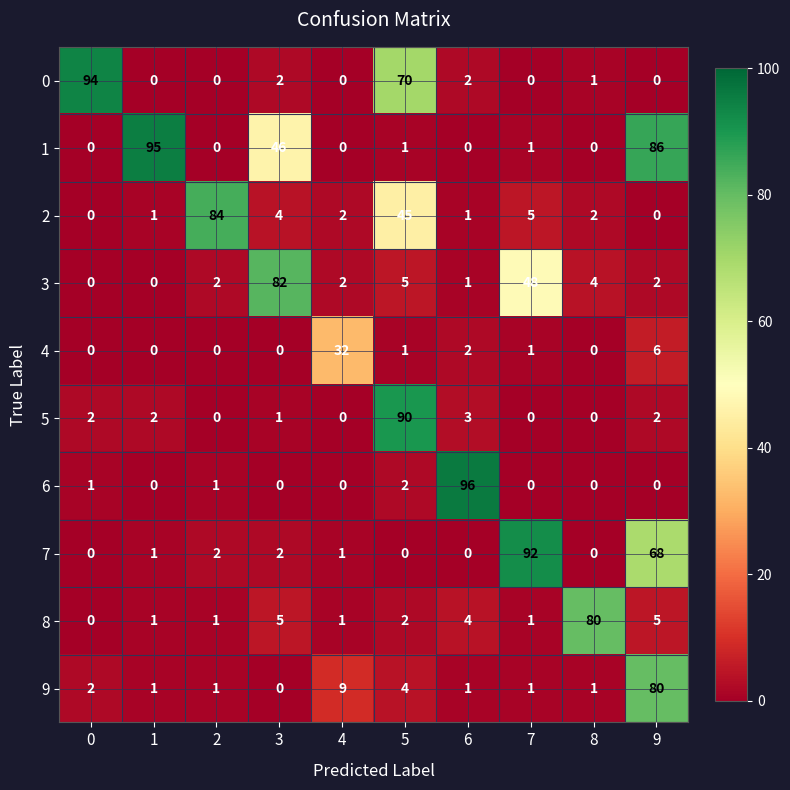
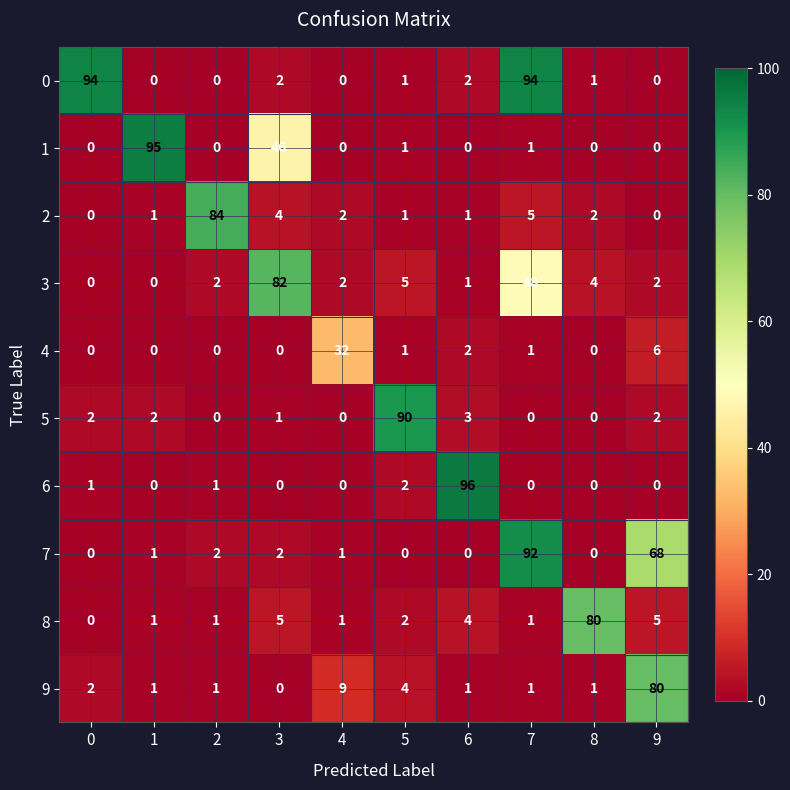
0, 5: 70 -> 1
0, 7: 0 -> 94
1, 9: 86 -> 0
2, 5: 45 -> 1
